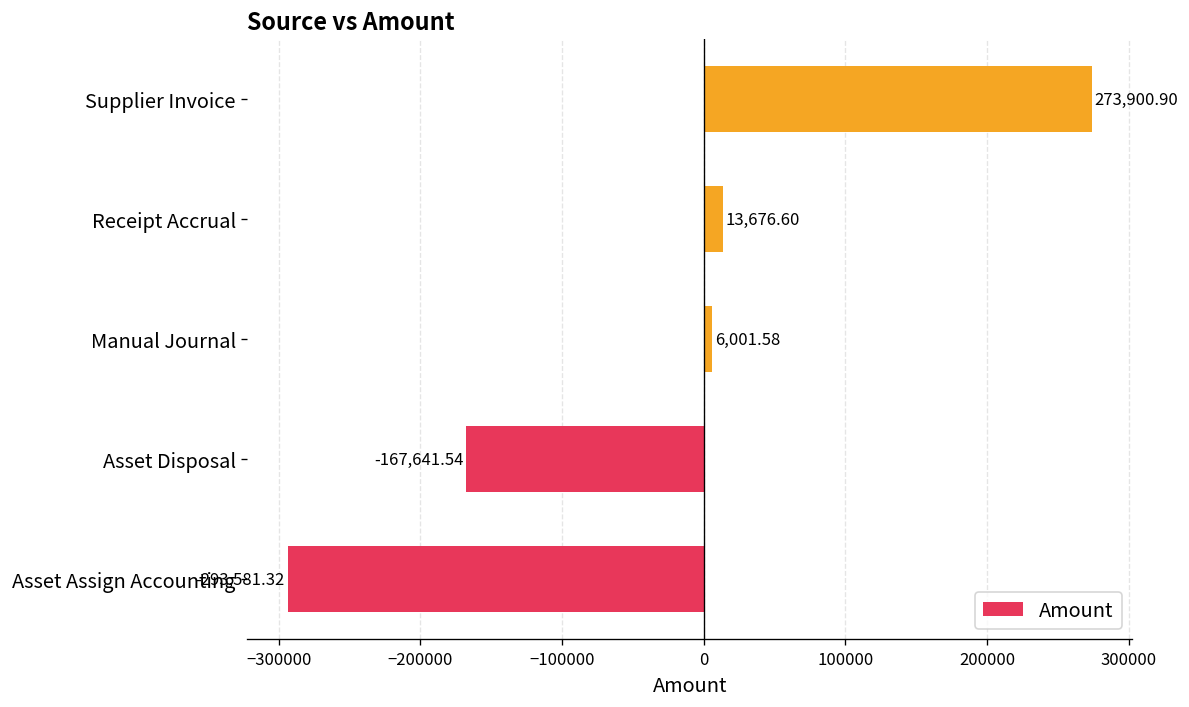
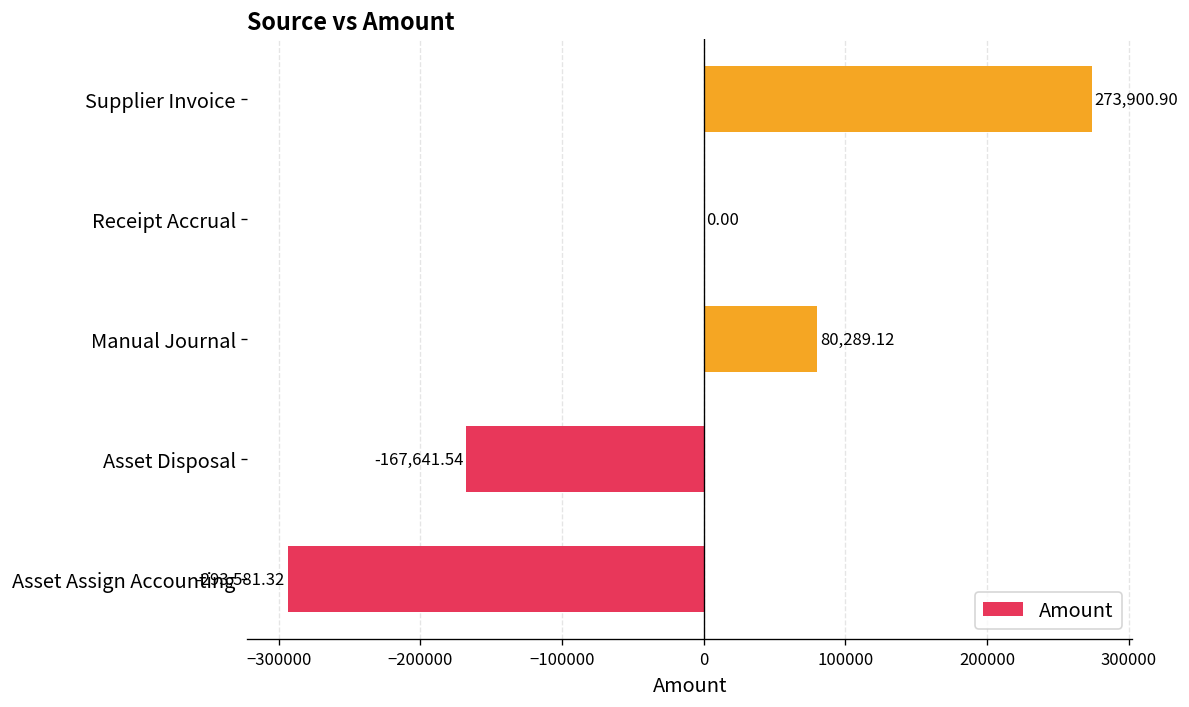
Receipt Accrual: 13,676.60 -> 0.00
Manual Journal: 6,001.58 -> 80,289.12
